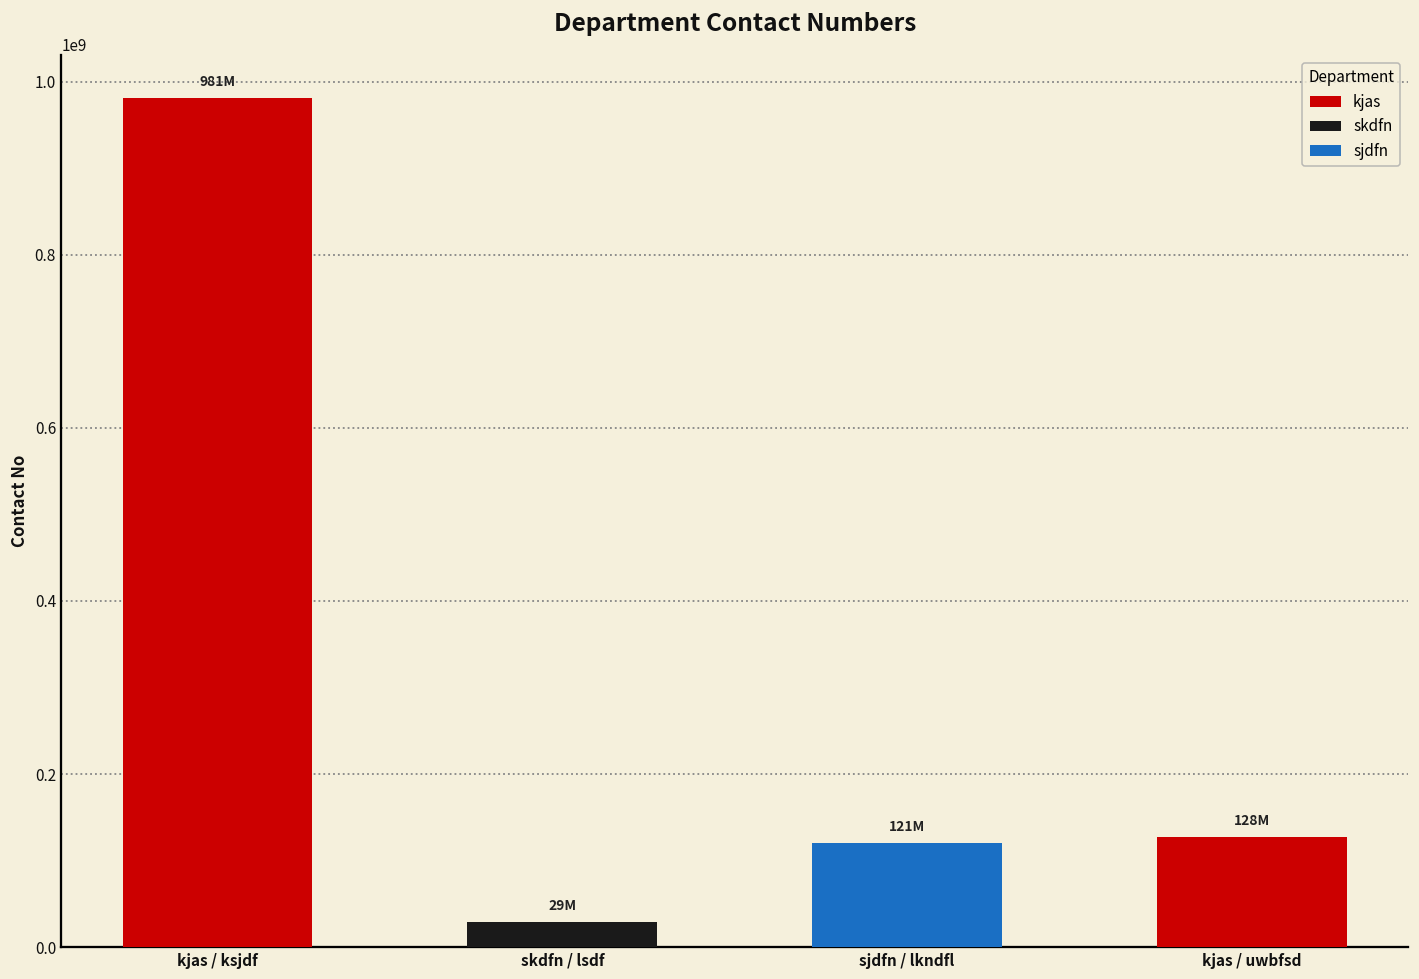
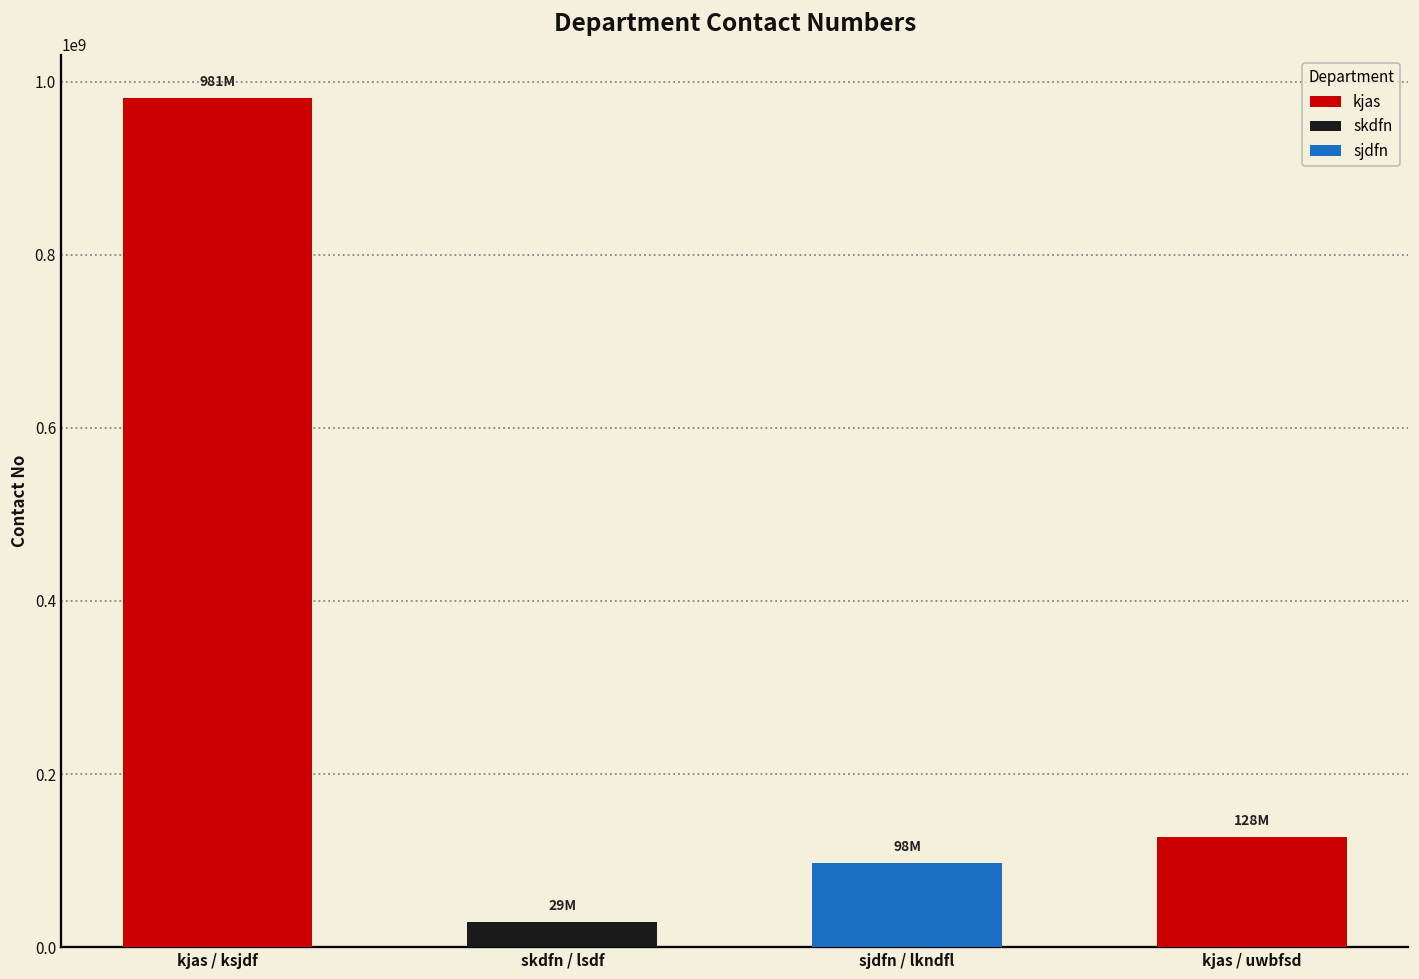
sjdfn / lkndfl: 121M -> 98M
